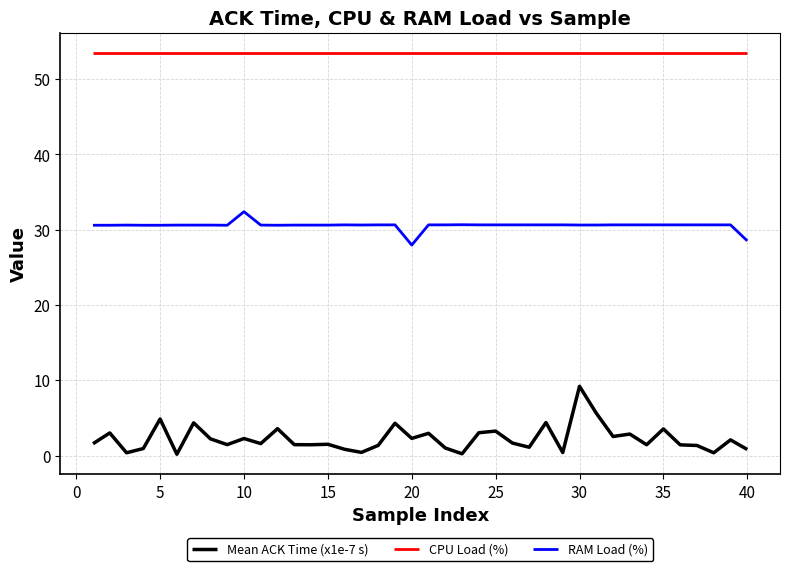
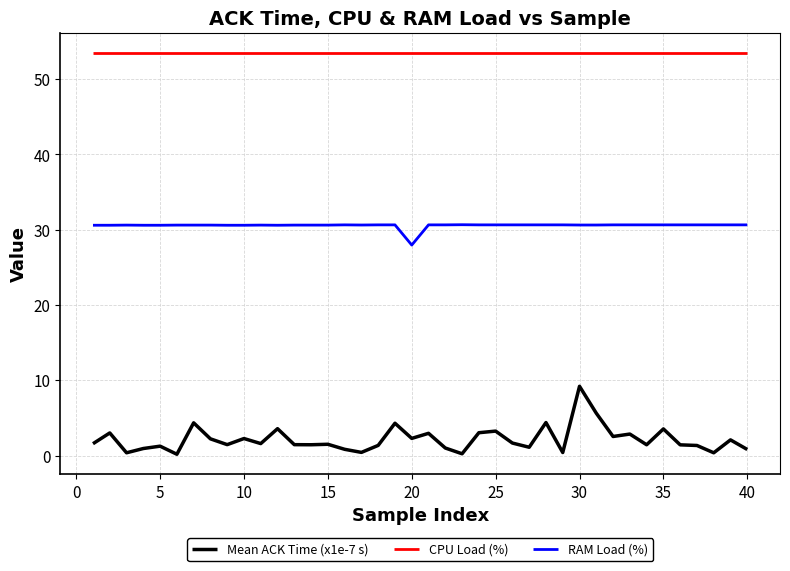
Mean ACK Time (x1e-7 s), 5: 5 -> 1
RAM Load (%), 10: 32 -> 31
RAM Load (%), 40: 29 -> 31
